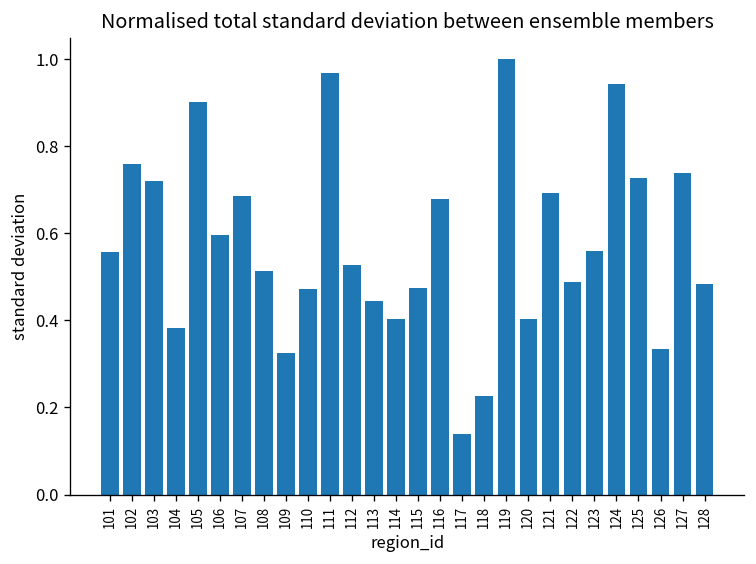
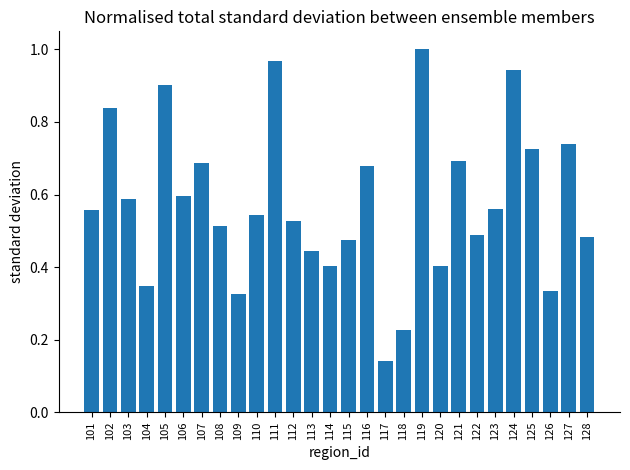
102: 0.76 -> 0.84
103: 0.72 -> 0.59
104: 0.38 -> 0.35
110: 0.47 -> 0.54
